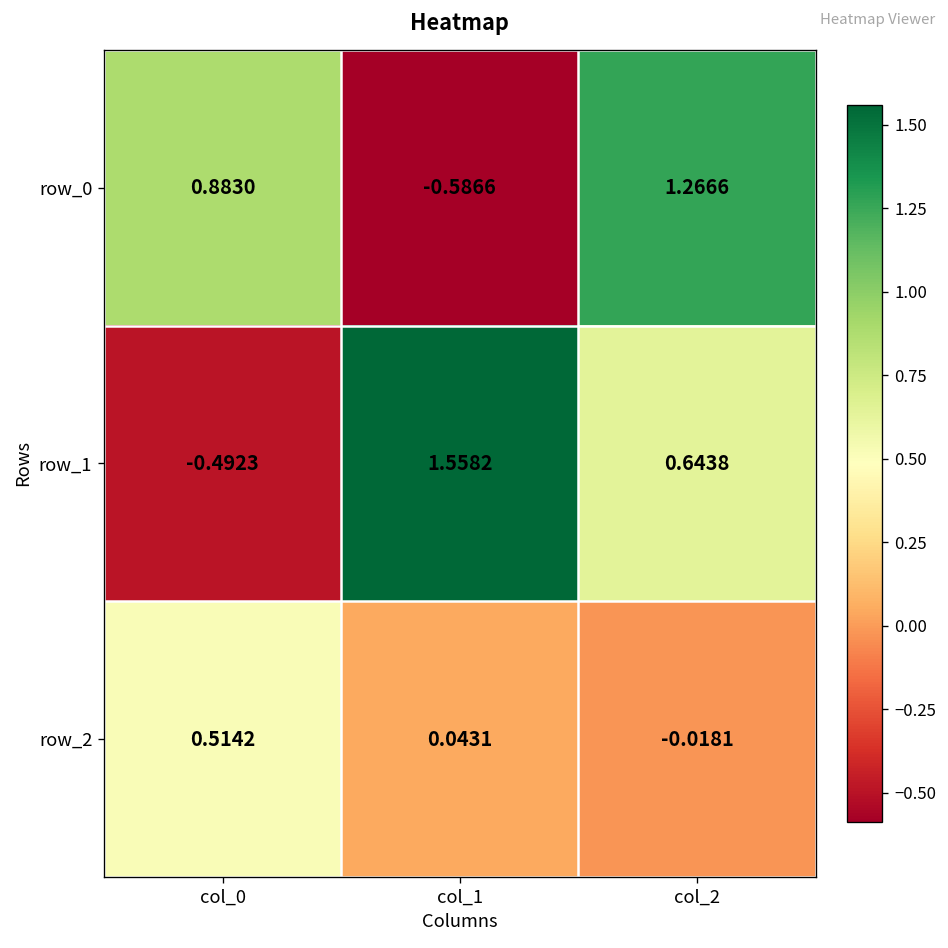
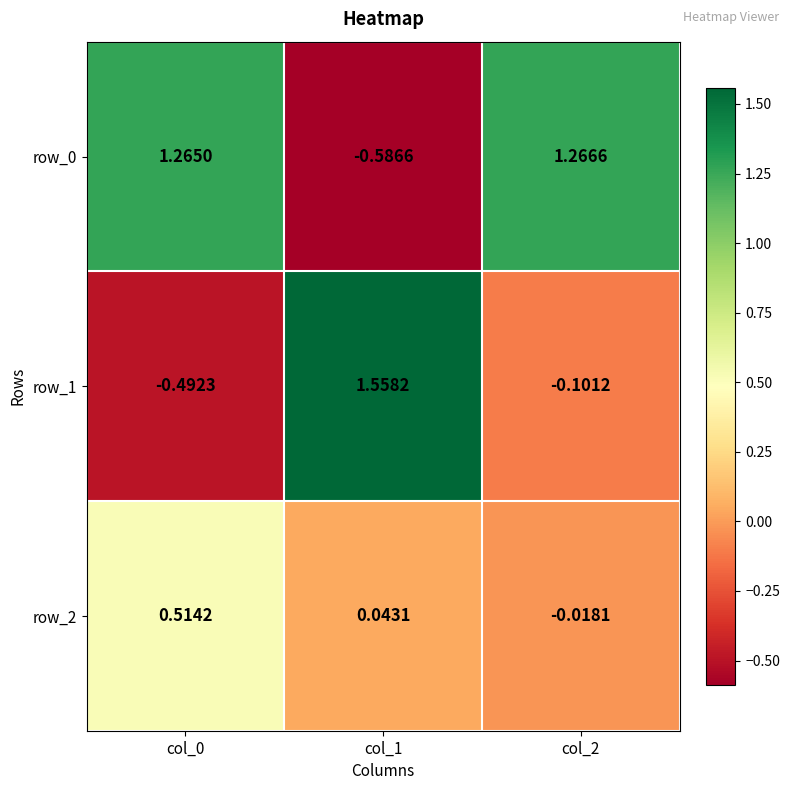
row_0, col_0: 0.8830 -> 1.2650
row_1, col_2: 0.6438 -> -0.1012
